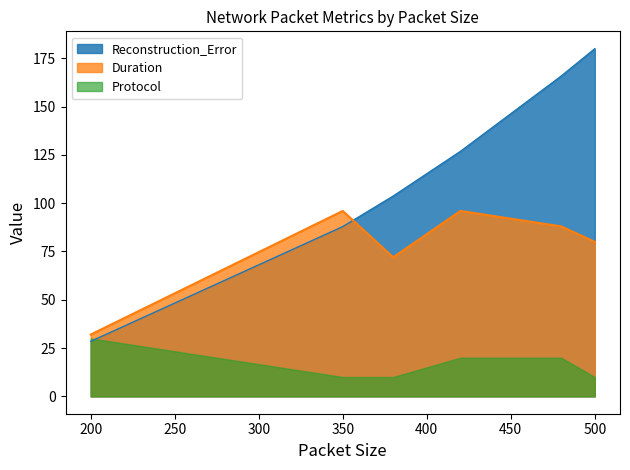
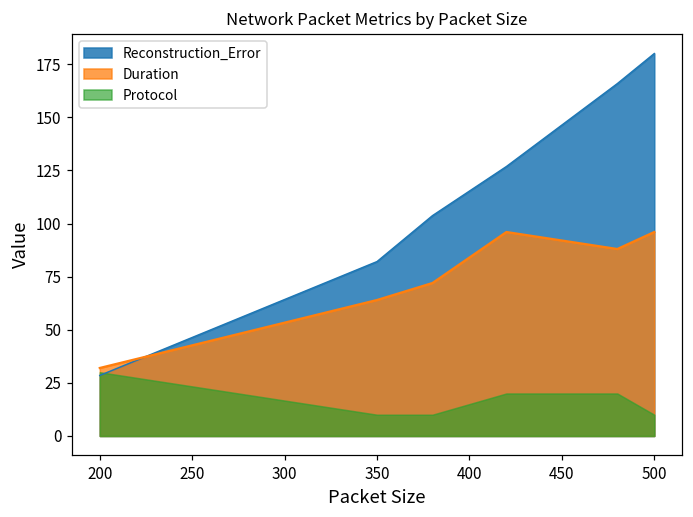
Reconstruction_Error, 350: 88 -> 82
Duration, 350: 96 -> 64
Duration, 500: 80 -> 96
